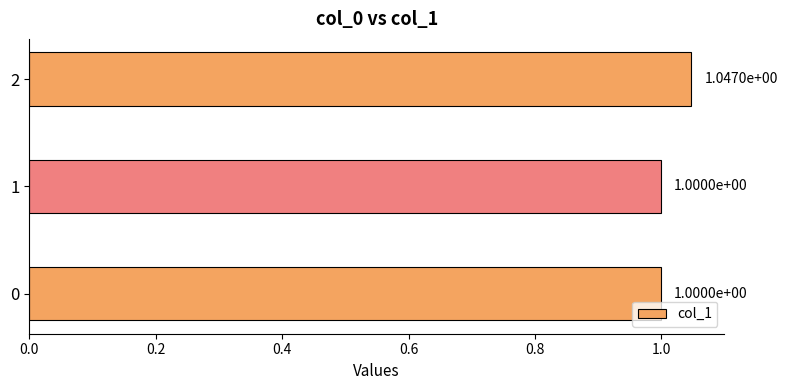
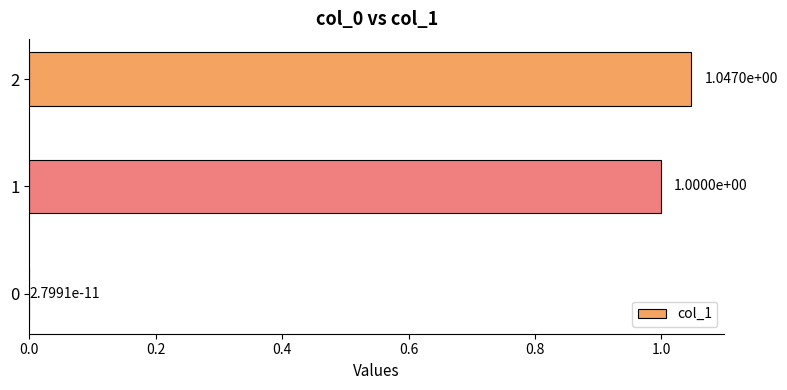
0: 1.0000e+00 -> 2.7991e-11
